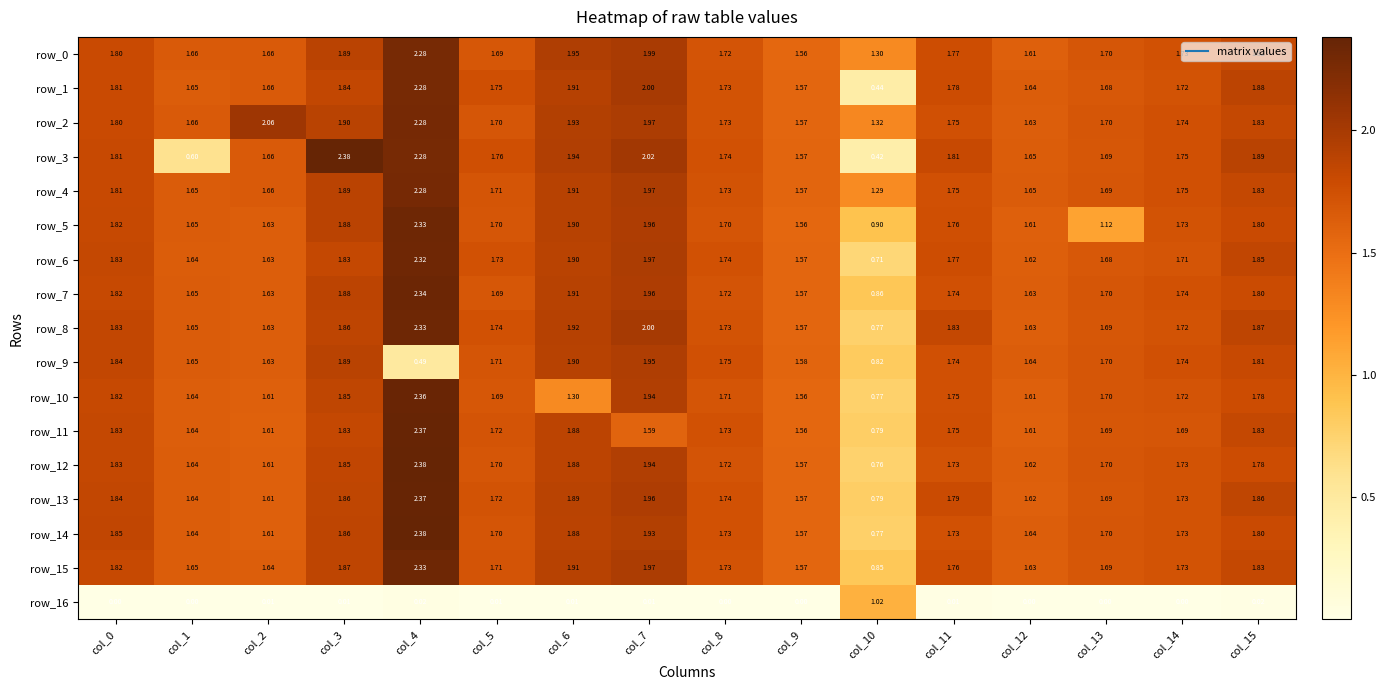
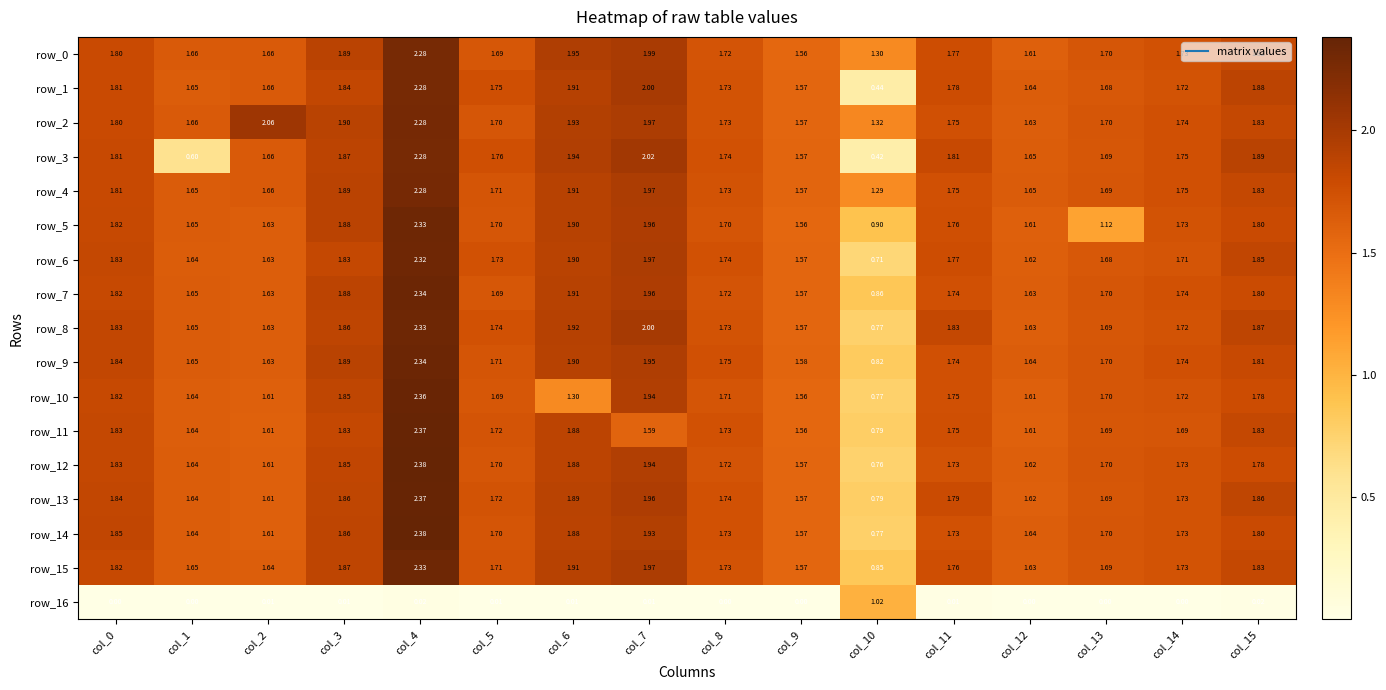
row_3, col_3: 2.38 -> 1.87
row_9, col_4: 0.49 -> 2.34
